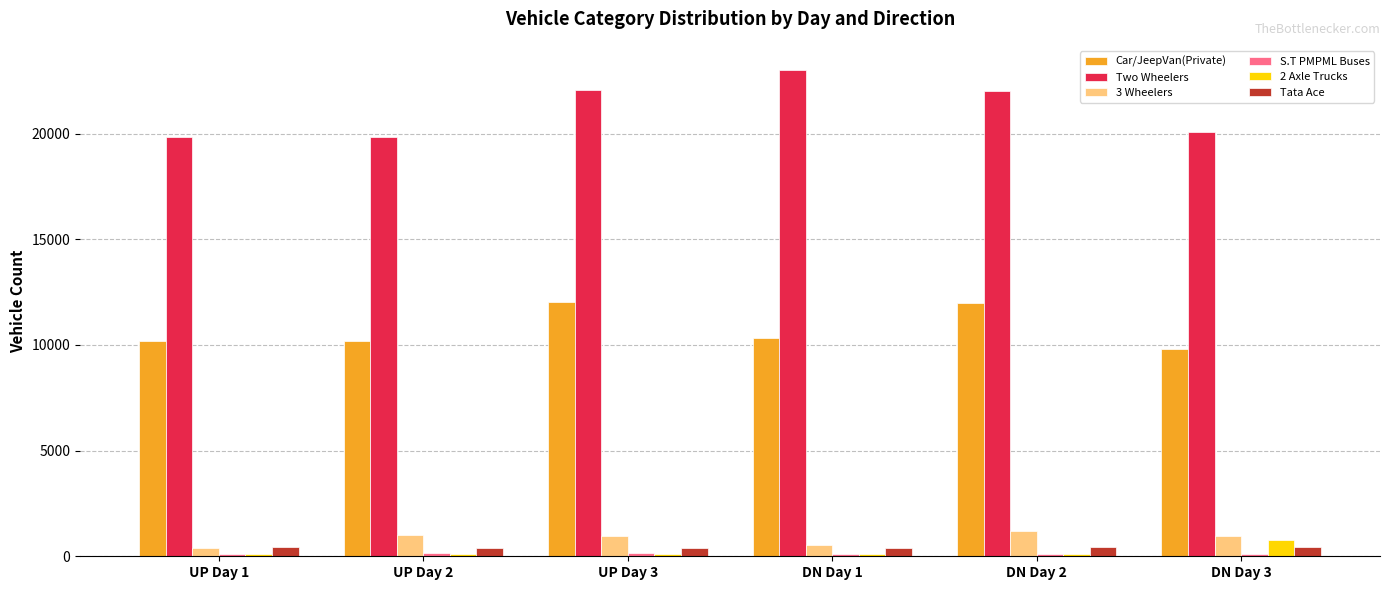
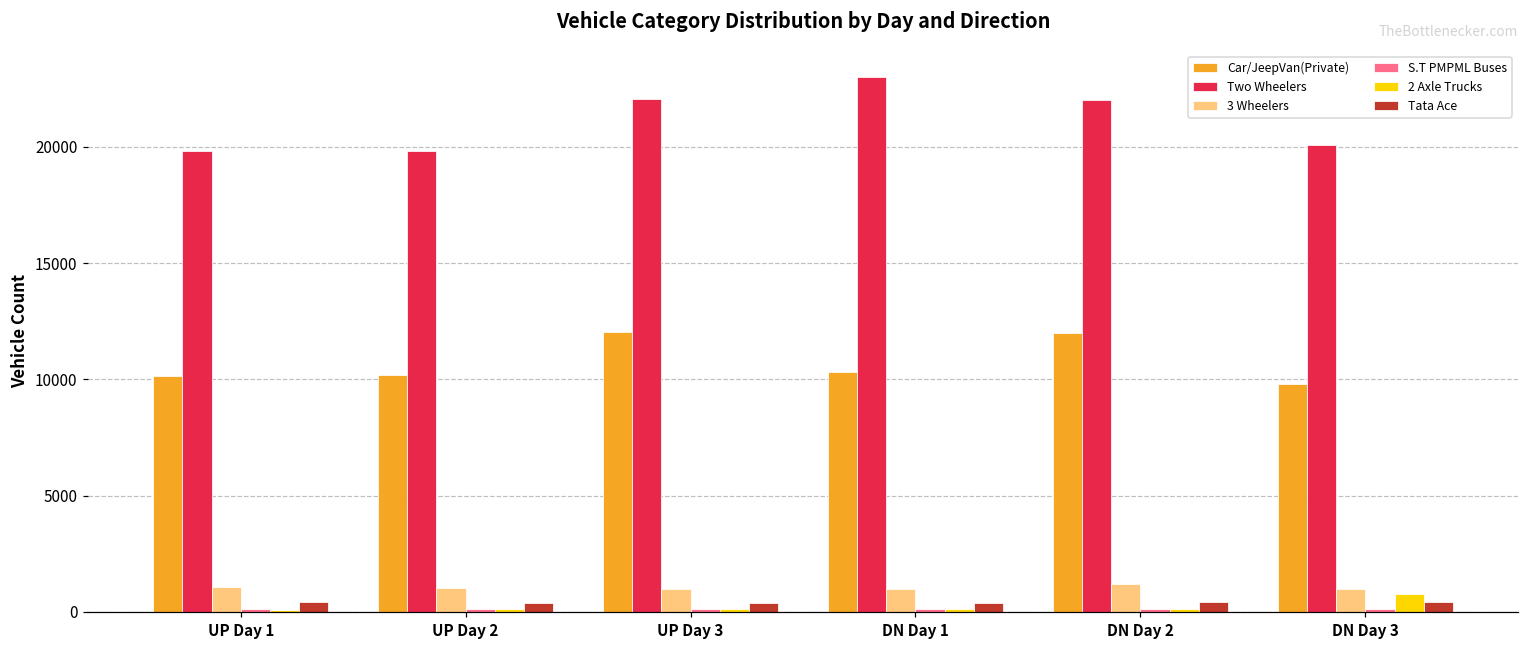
3 Wheelers, UP Day 1: 400 -> 1100
3 Wheelers, DN Day 1: 600 -> 1000
